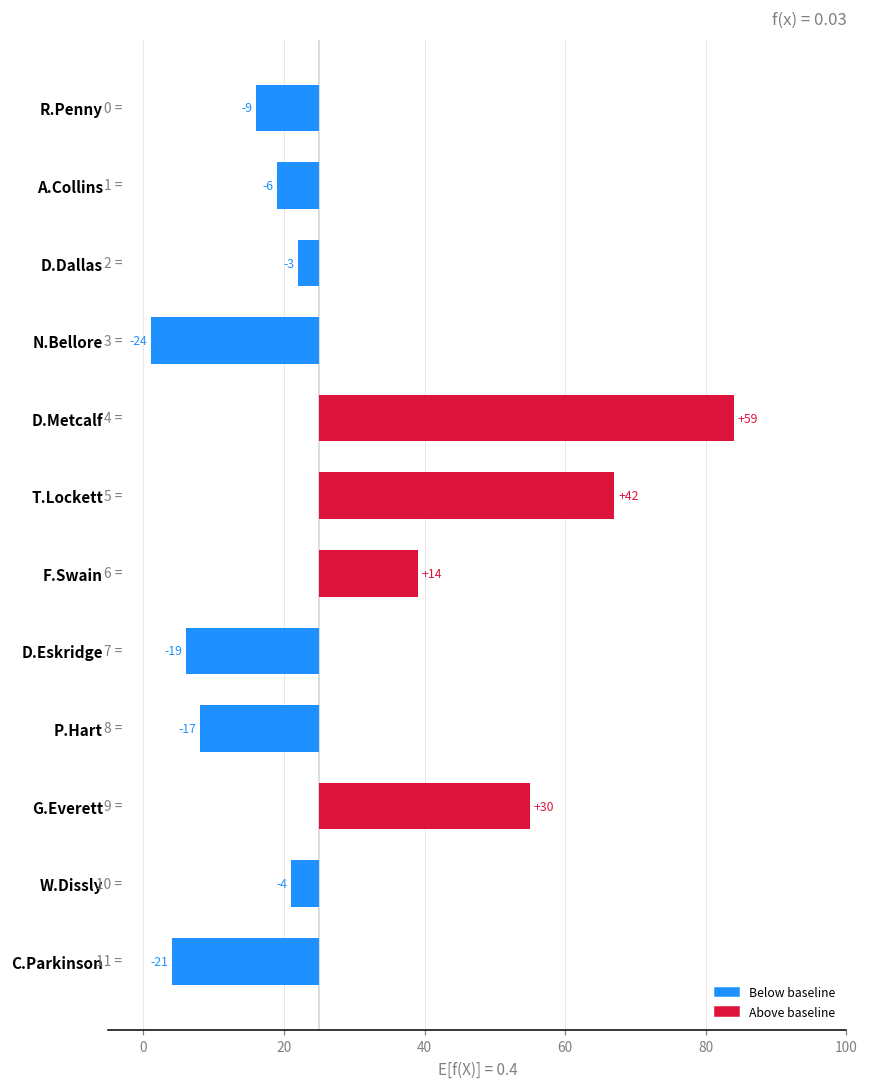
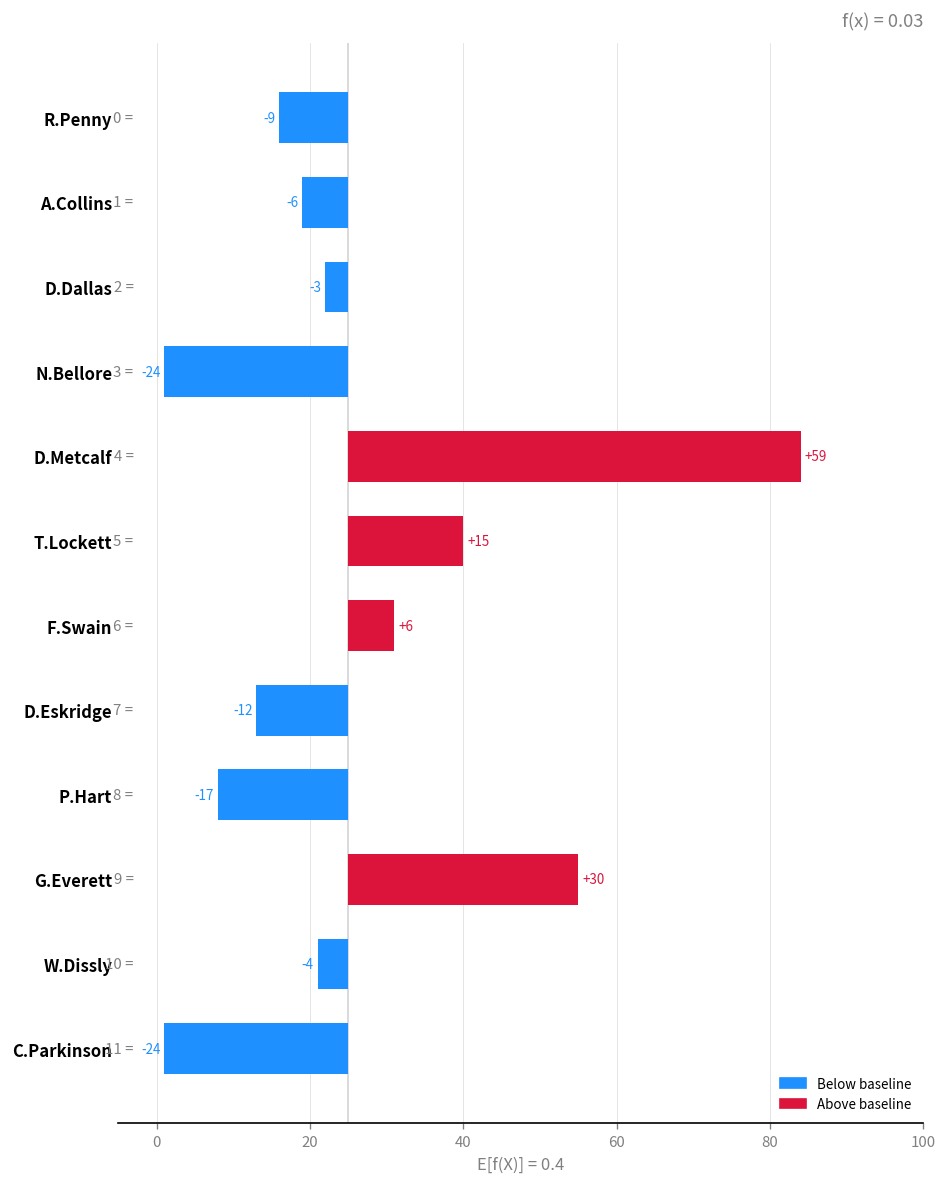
T.Lockett: +42 -> +15
F.Swain: +14 -> +6
D.Eskridge: -19 -> -12
C.Parkinson: -21 -> -24
